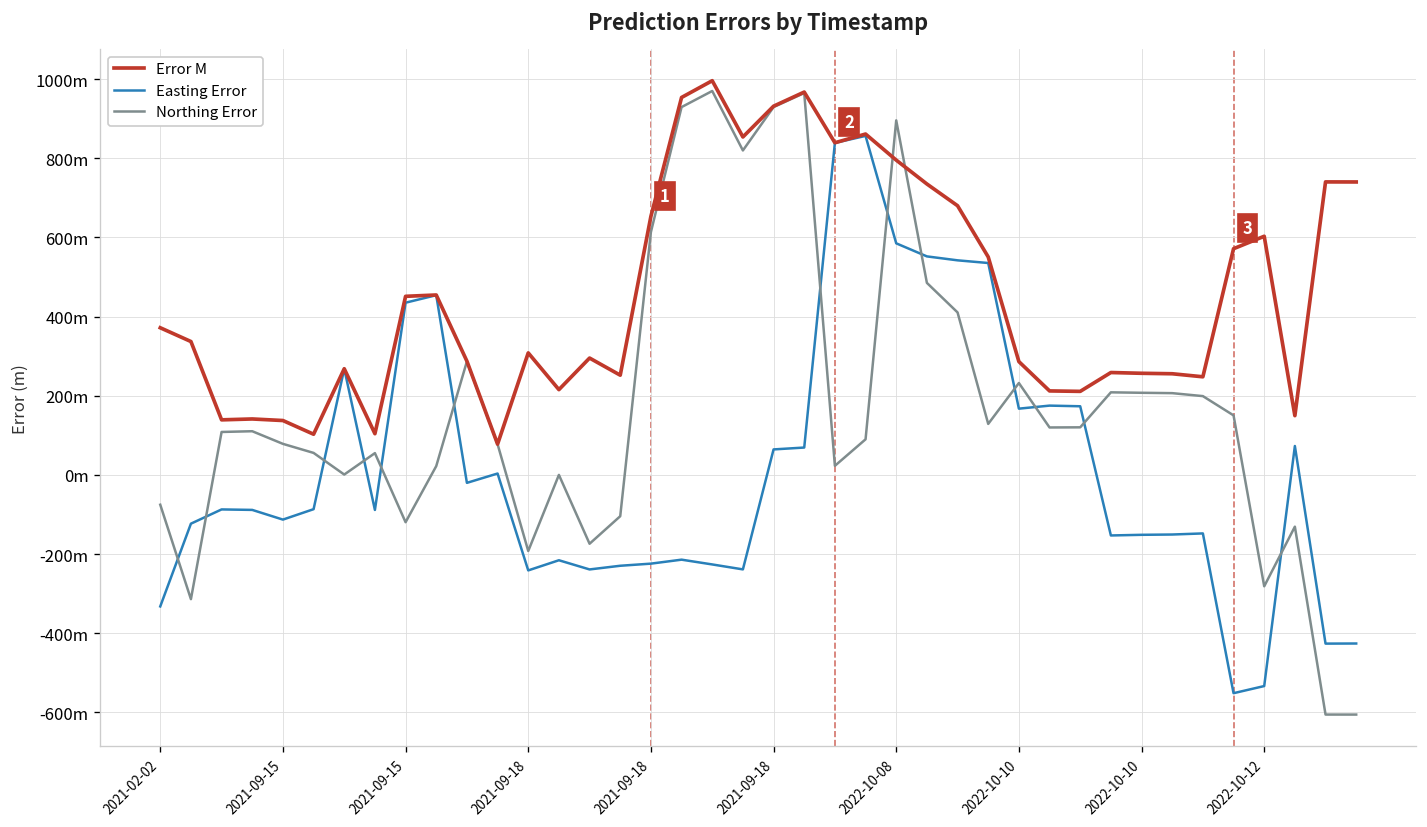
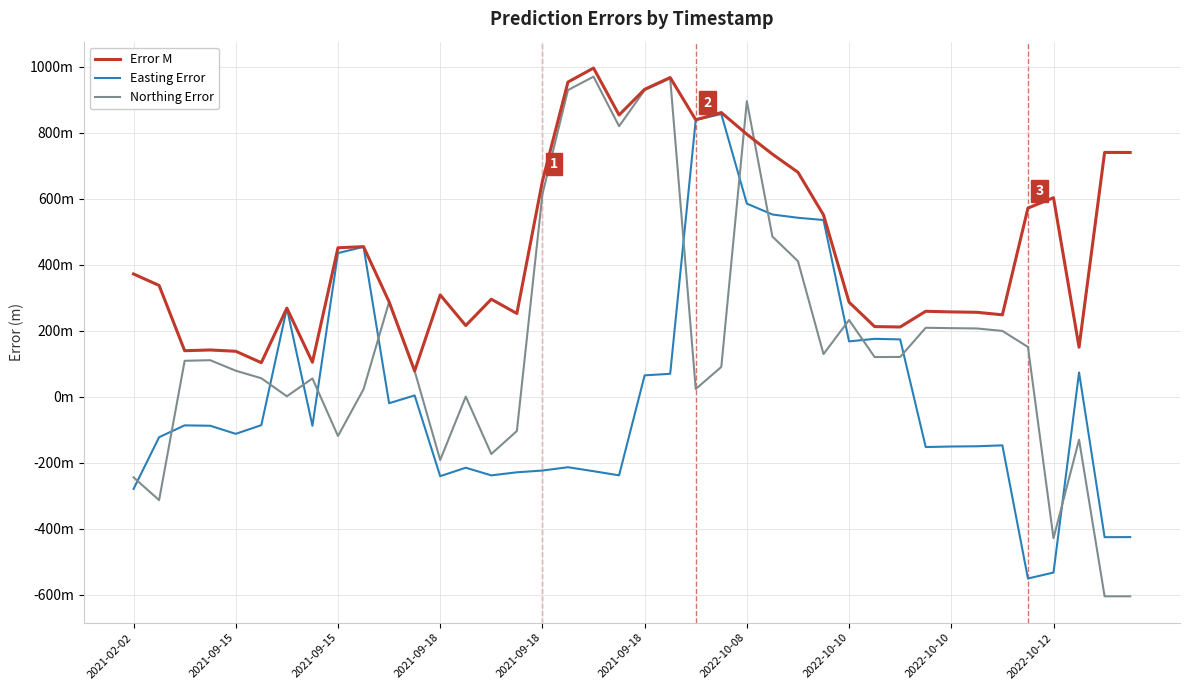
Easting Error, 2021-02-02: -330m -> -280m
Northing Error, 2021-02-02: -80m -> -240m
Northing Error, 2022-10-12: -280m -> -430m
